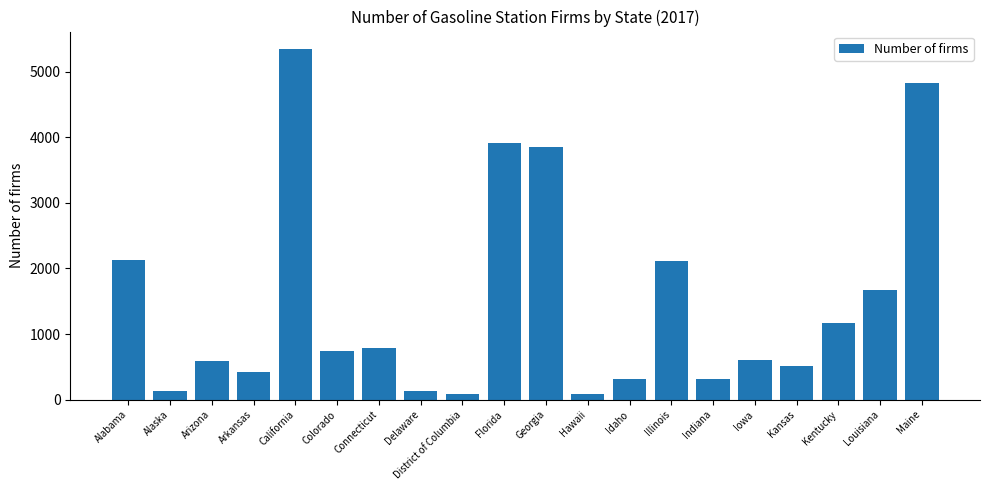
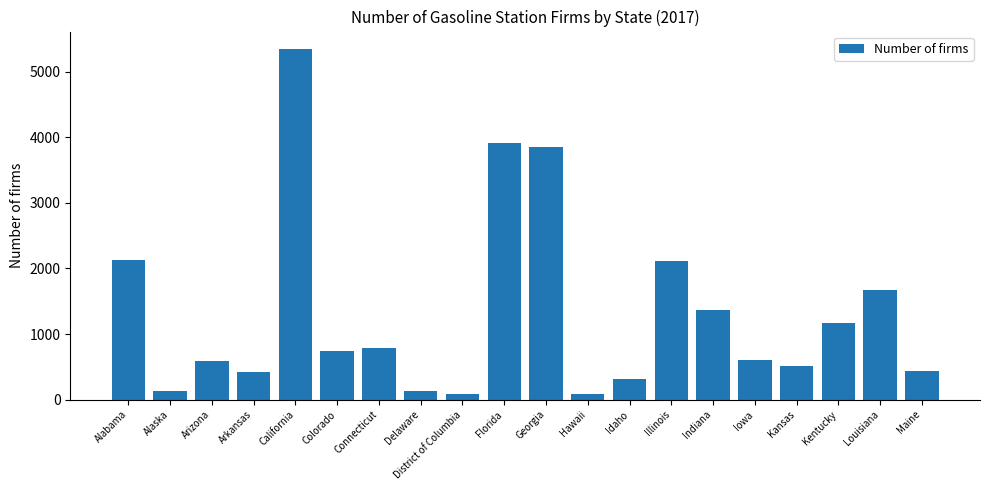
Indiana: 300 -> 1400
Maine: 4800 -> 400
